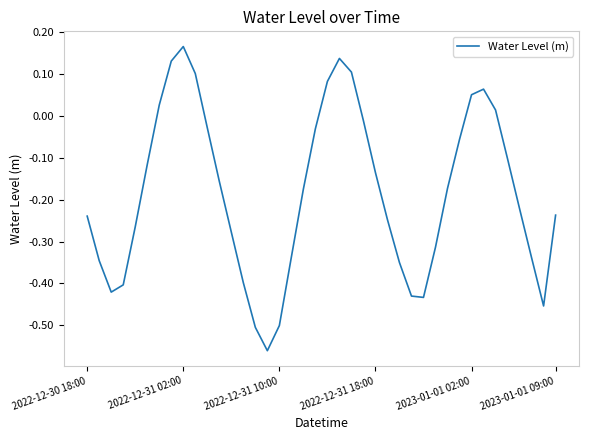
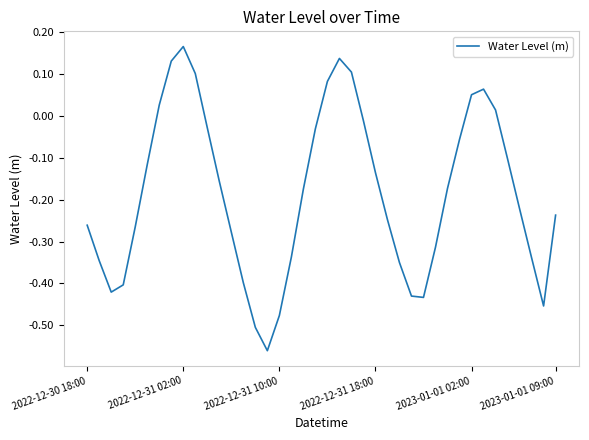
2022-12-30 18:00: -0.24 -> -0.26
2022-12-31 10:00: -0.50 -> -0.48
